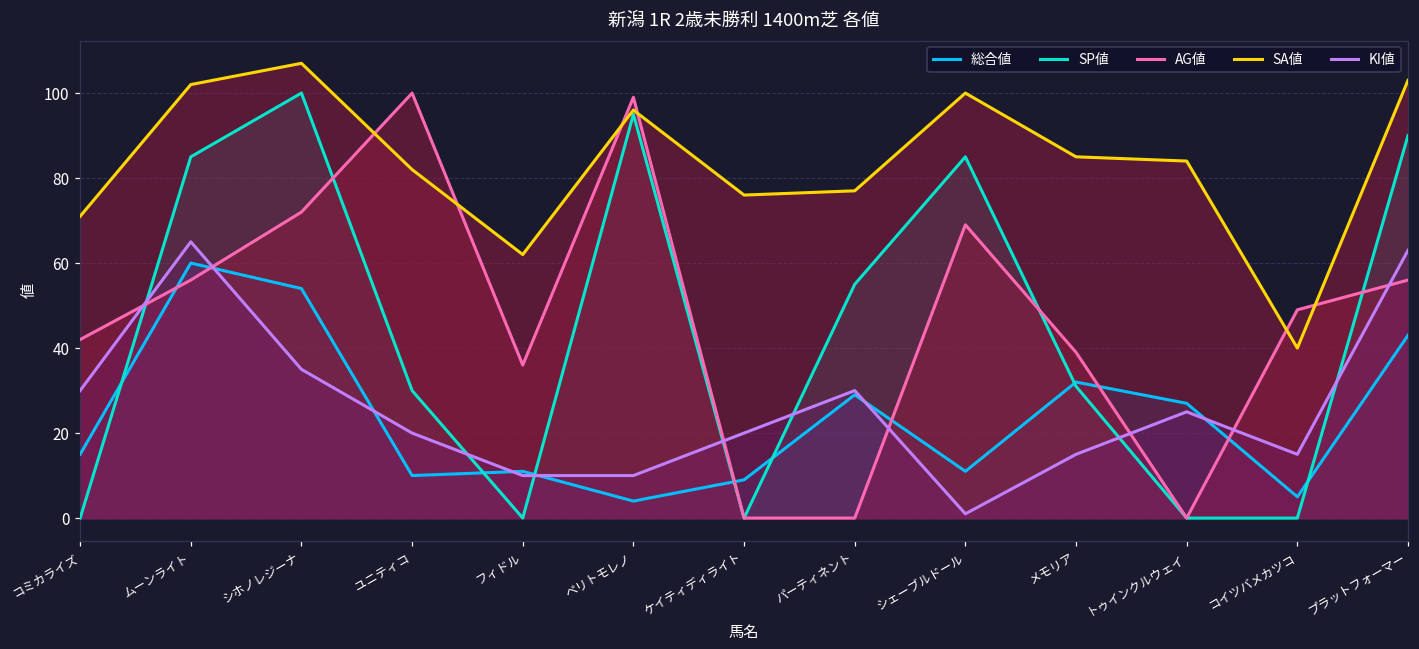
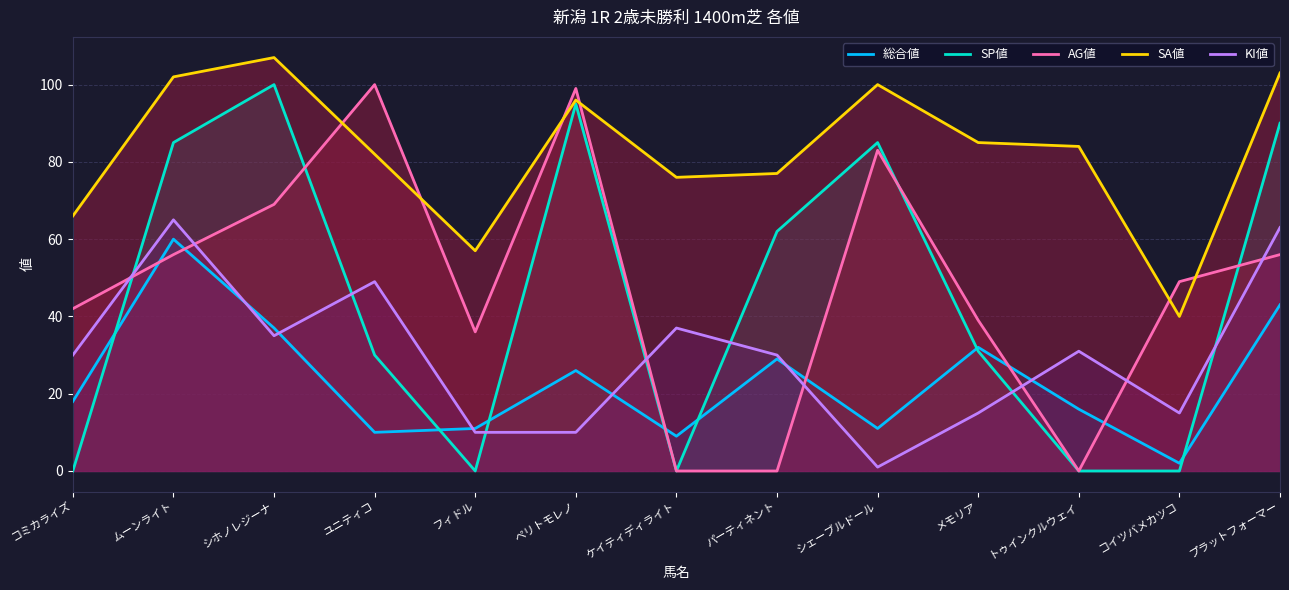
総合値, コミカライズ: 15 -> 18
SA値, コミカライズ: 71 -> 66
総合値, シホノレジーナ: 54 -> 37
AG値, シホノレジーナ: 72 -> 69
KI値, ユニティコ: 20 -> 49
SA値, フィドル: 62 -> 57
総合値, ペリトモレノ: 4 -> 26
KI値, ケイティディライト: 20 -> 37
SP値, パーティネント: 55 -> 62
AG値, シェーブルドール: 69 -> 83
総合値, トゥインクルウェイ: 27 -> 16
KI値, トゥインクルウェイ: 25 -> 31
総合値, コイツバメカツコ: 5 -> 2
